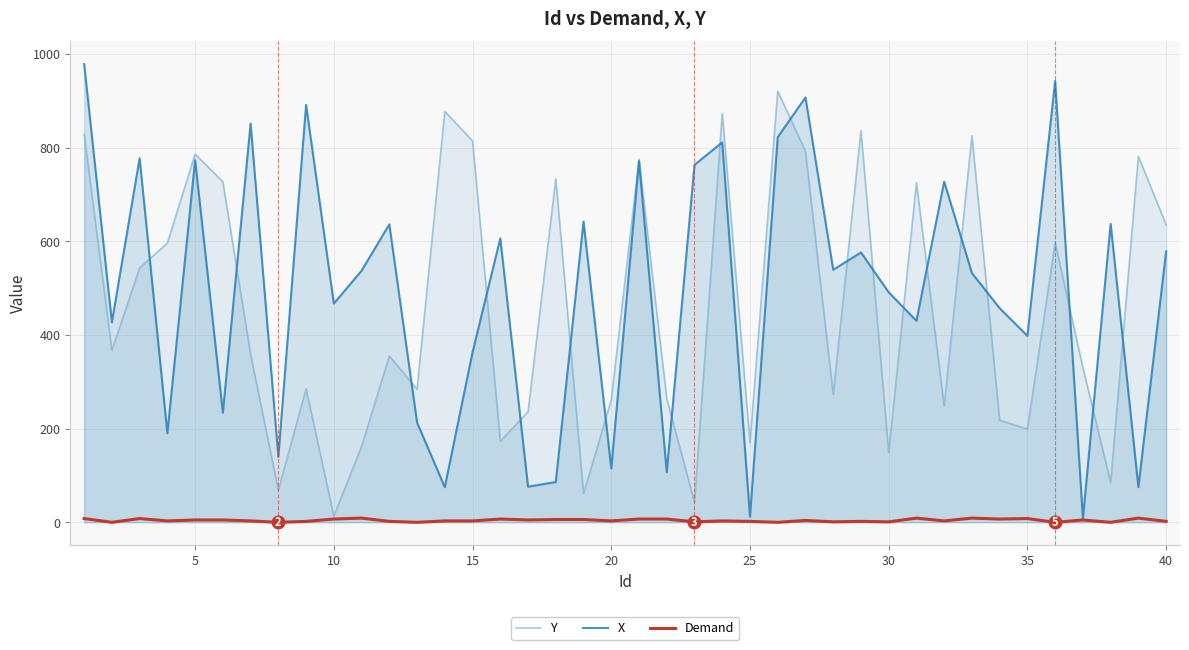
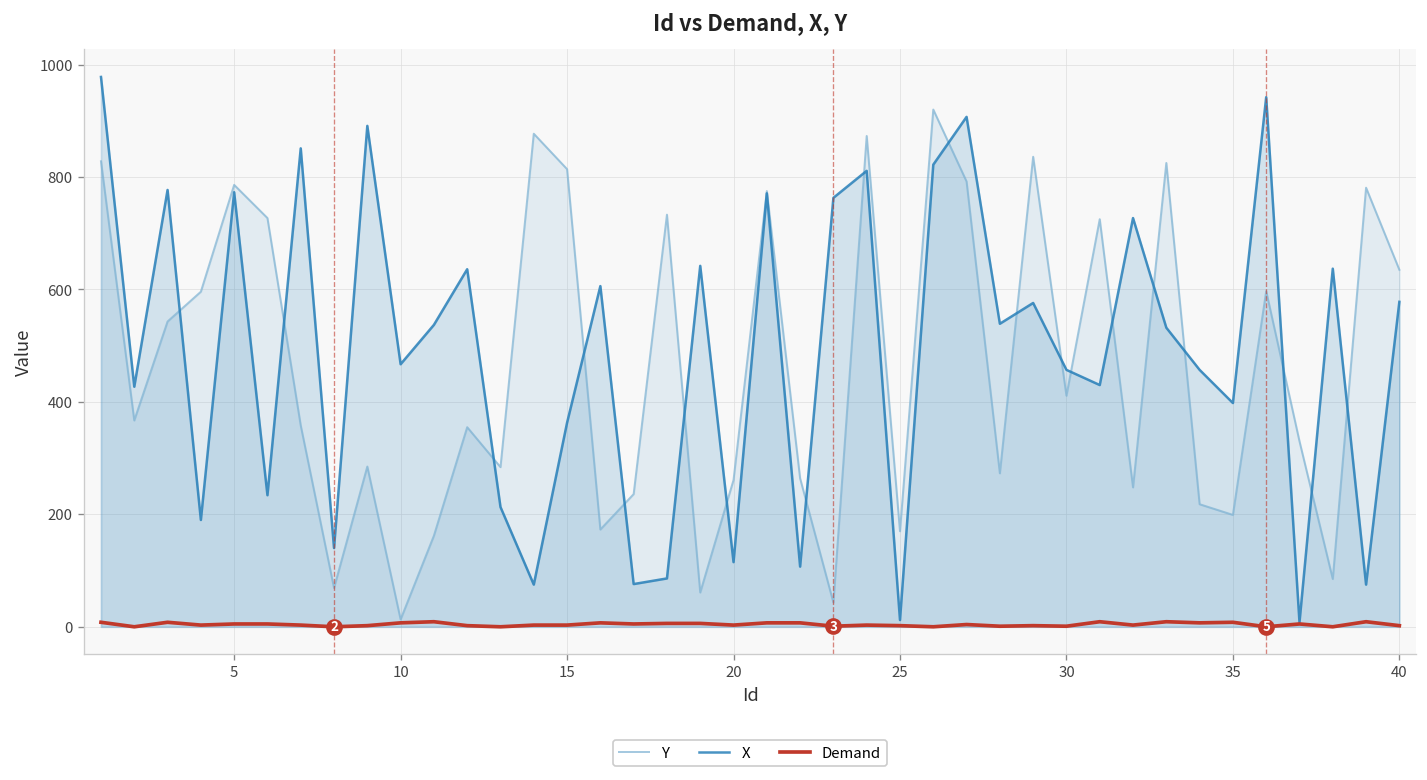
Y, 30: 150 -> 410
X, 30: 490 -> 460
